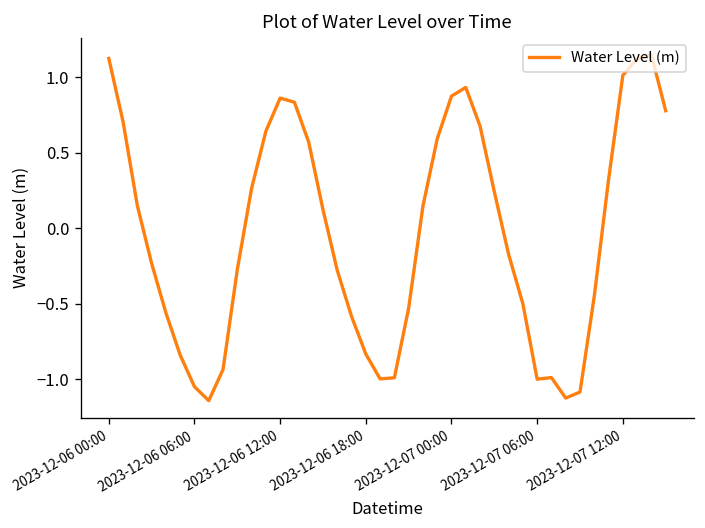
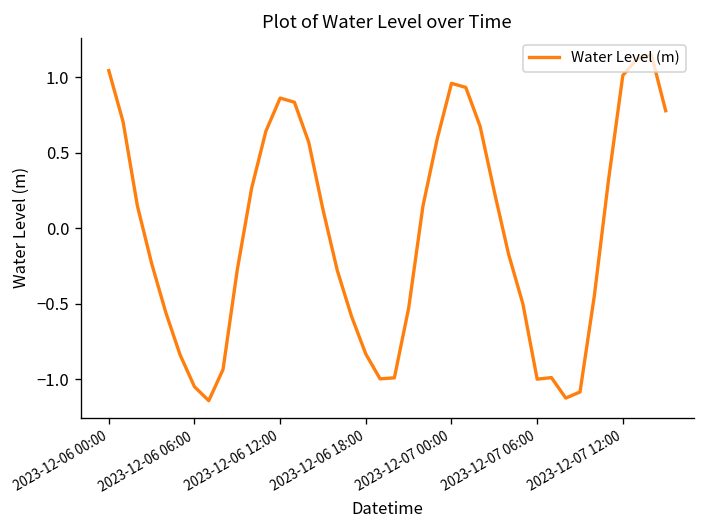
2023-12-06 00:00: 1.12 -> 1.04
2023-12-07 00:00: 0.87 -> 0.96
